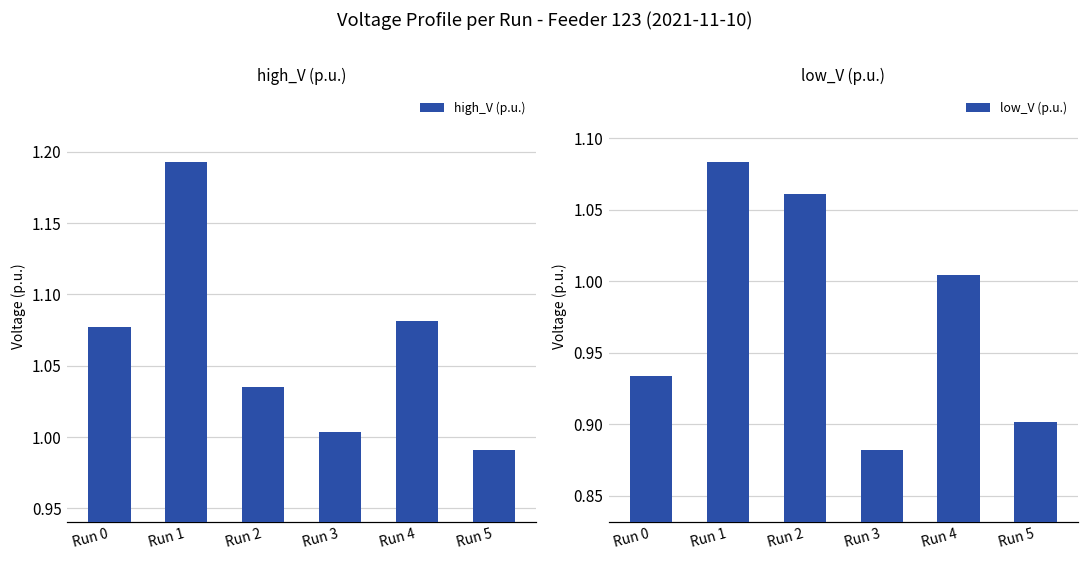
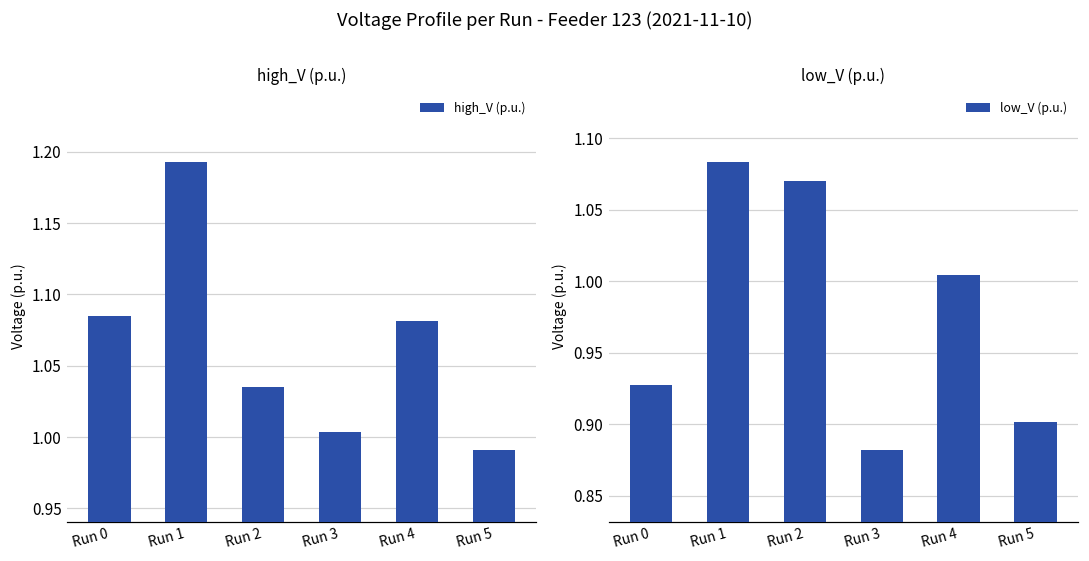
high_V (p.u.), Run 0: 1.077 -> 1.085
low_V (p.u.), Run 0: 0.933 -> 0.927
low_V (p.u.), Run 2: 1.061 -> 1.070
